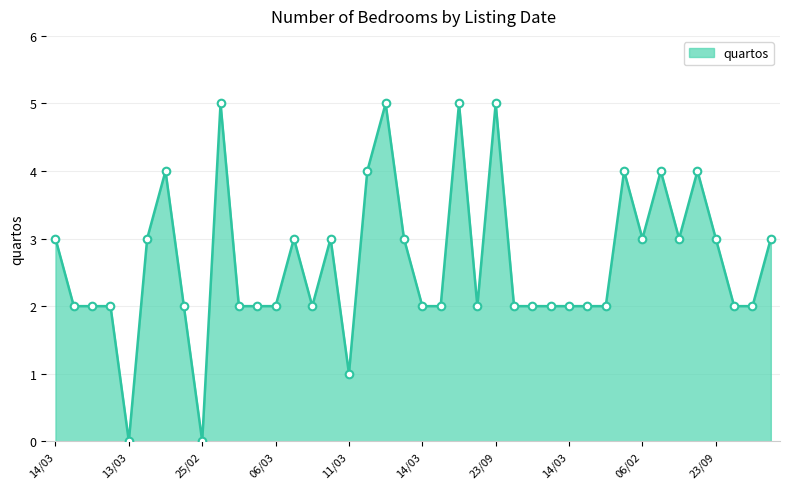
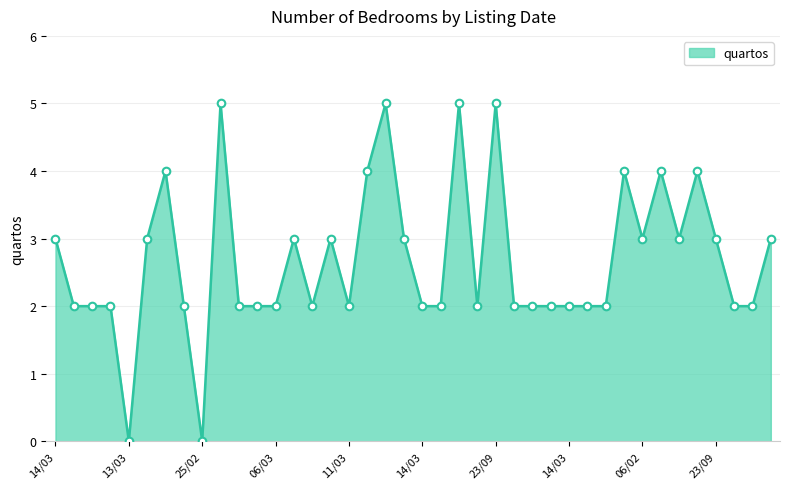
11/03: 1 -> 2
